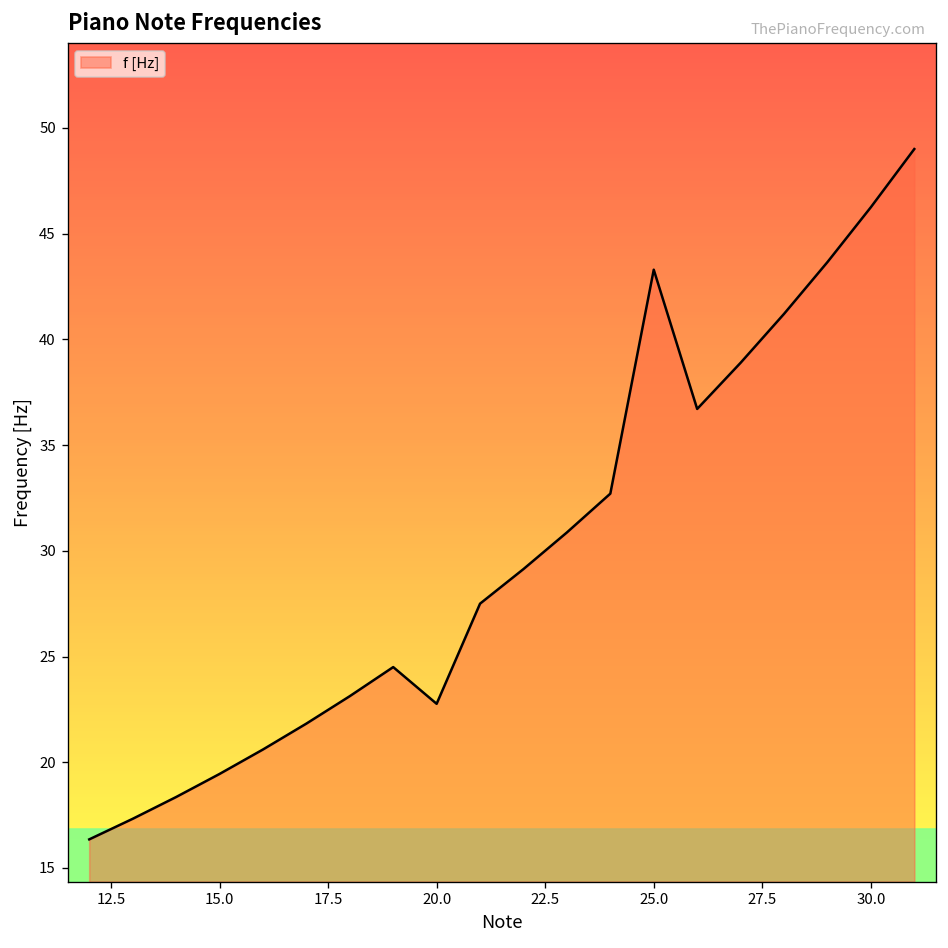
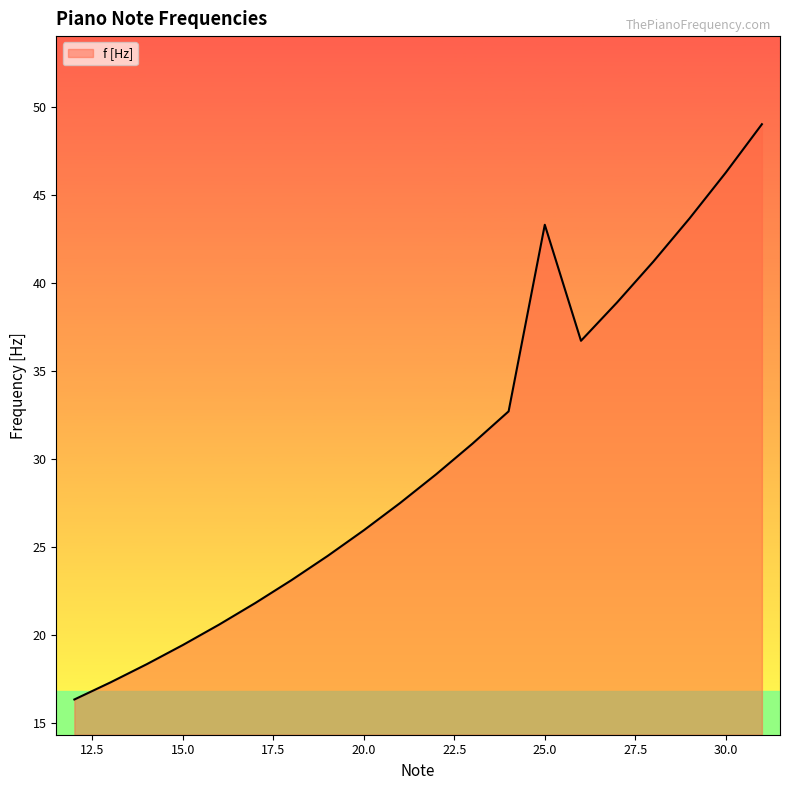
20.0: 22.8 -> 26.0
